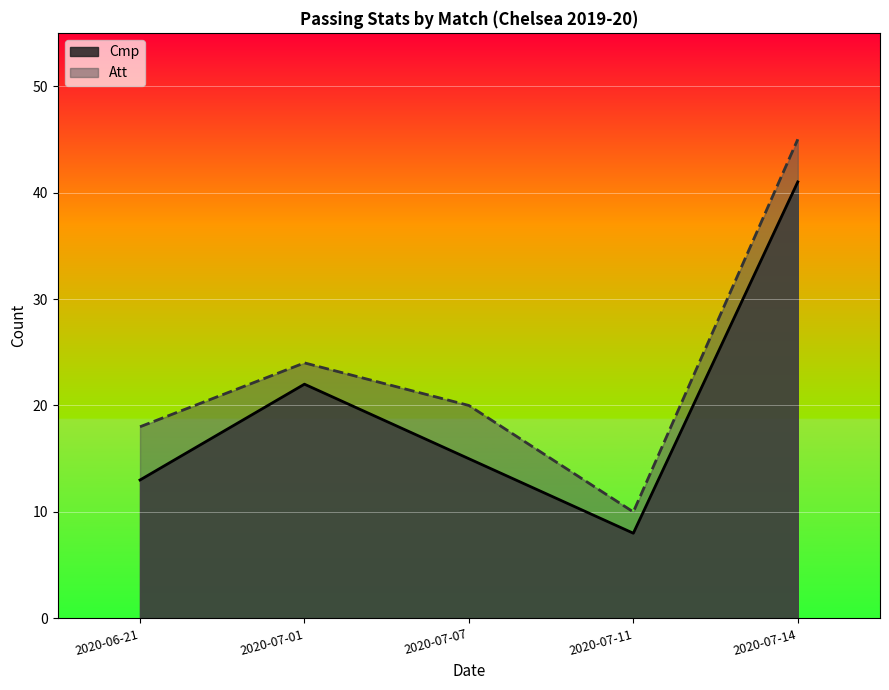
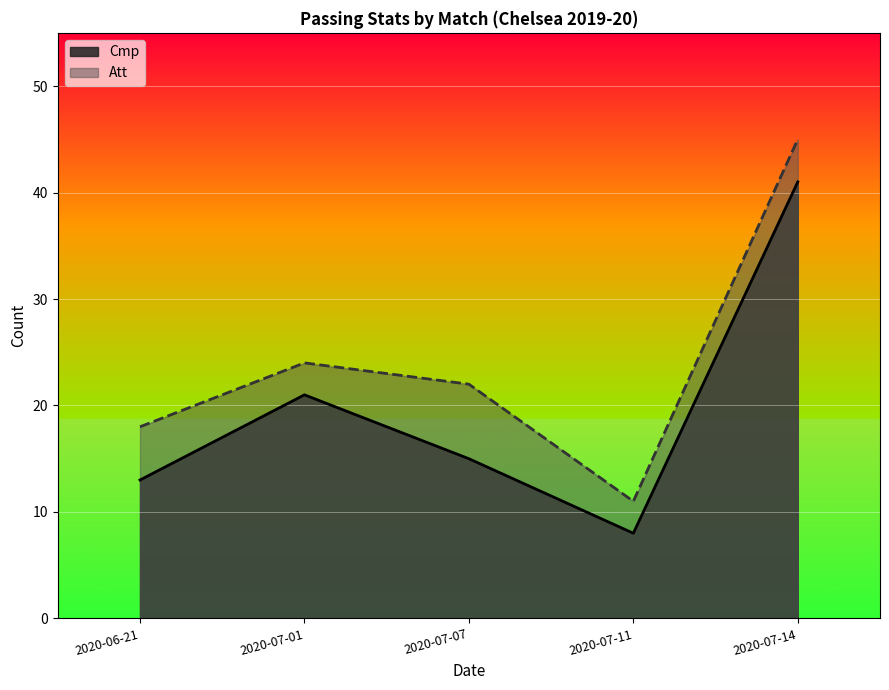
Cmp, 2020-07-01: 22 -> 21
Att, 2020-07-07: 20 -> 22
Att, 2020-07-11: 10 -> 11
